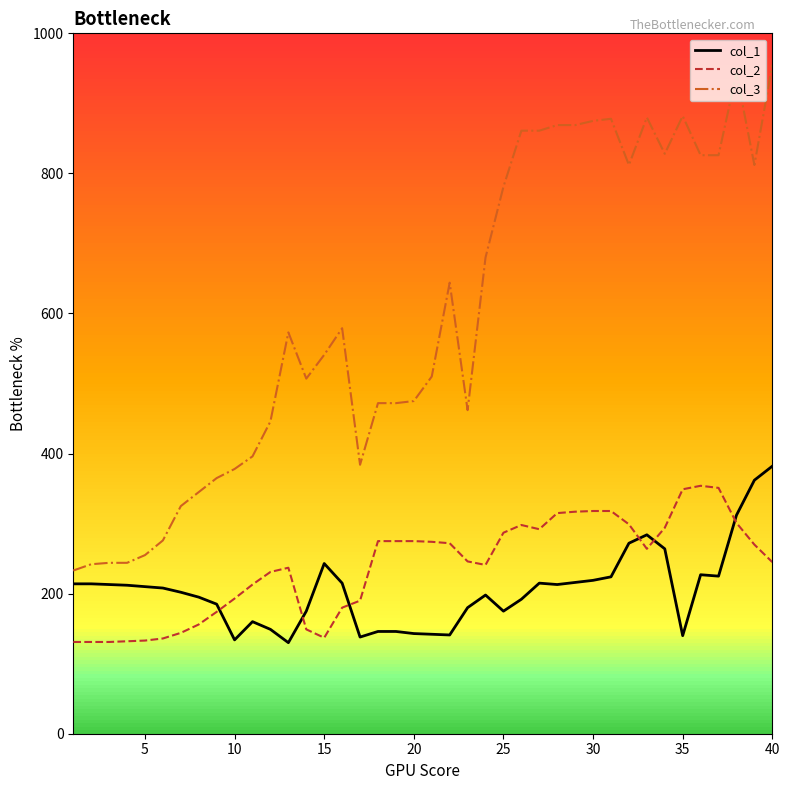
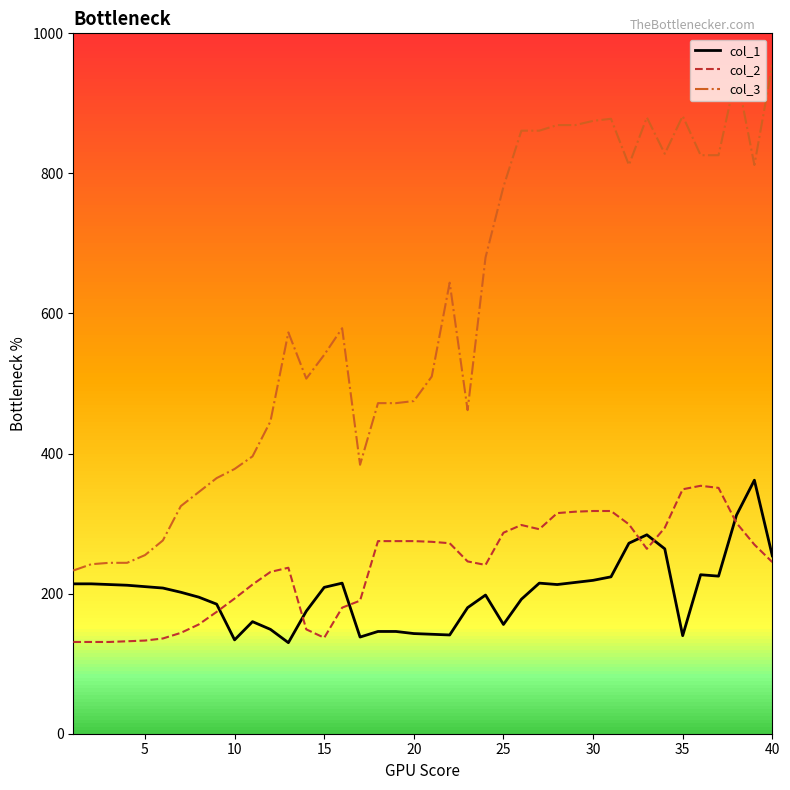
col_1, 15: 240 -> 210
col_1, 25: 180 -> 160
col_1, 40: 380 -> 250
